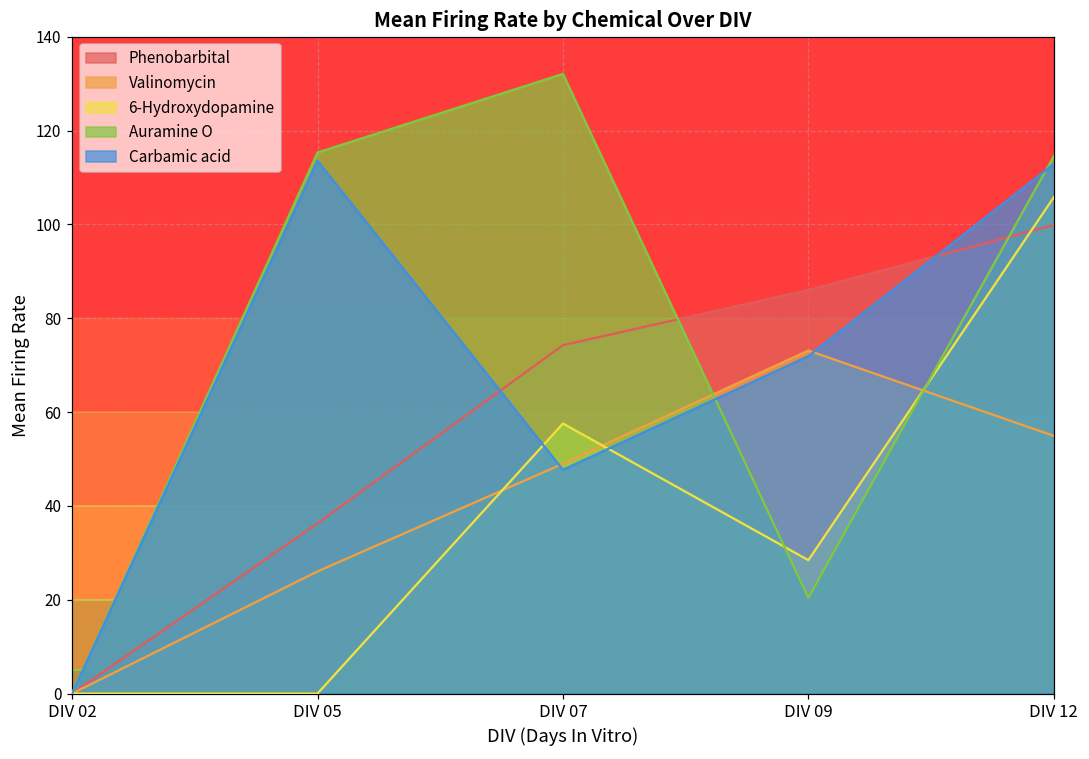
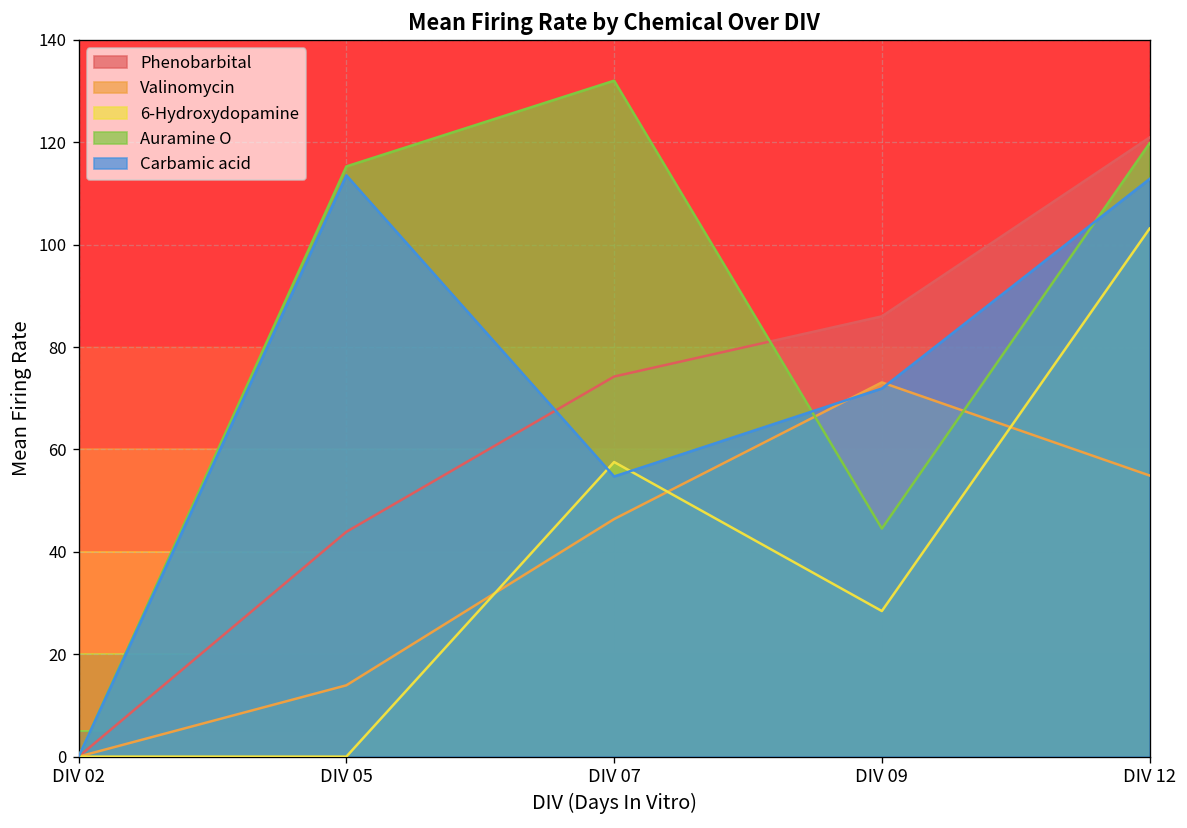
Phenobarbital, DIV 05: 36 -> 44
Valinomycin, DIV 05: 26 -> 14
Valinomycin, DIV 07: 49 -> 46
Carbamic acid, DIV 07: 48 -> 55
Auramine O, DIV 09: 20 -> 45
Phenobarbital, DIV 12: 100 -> 121
6-Hydroxydopamine, DIV 12: 106 -> 103
Auramine O, DIV 12: 115 -> 120
